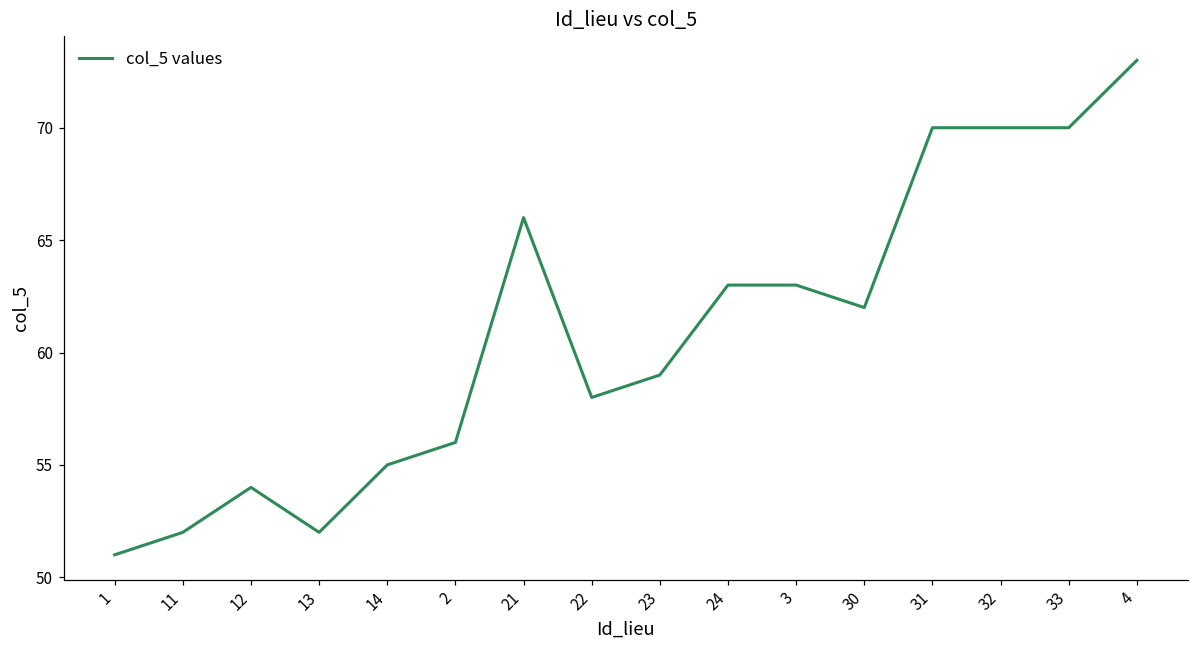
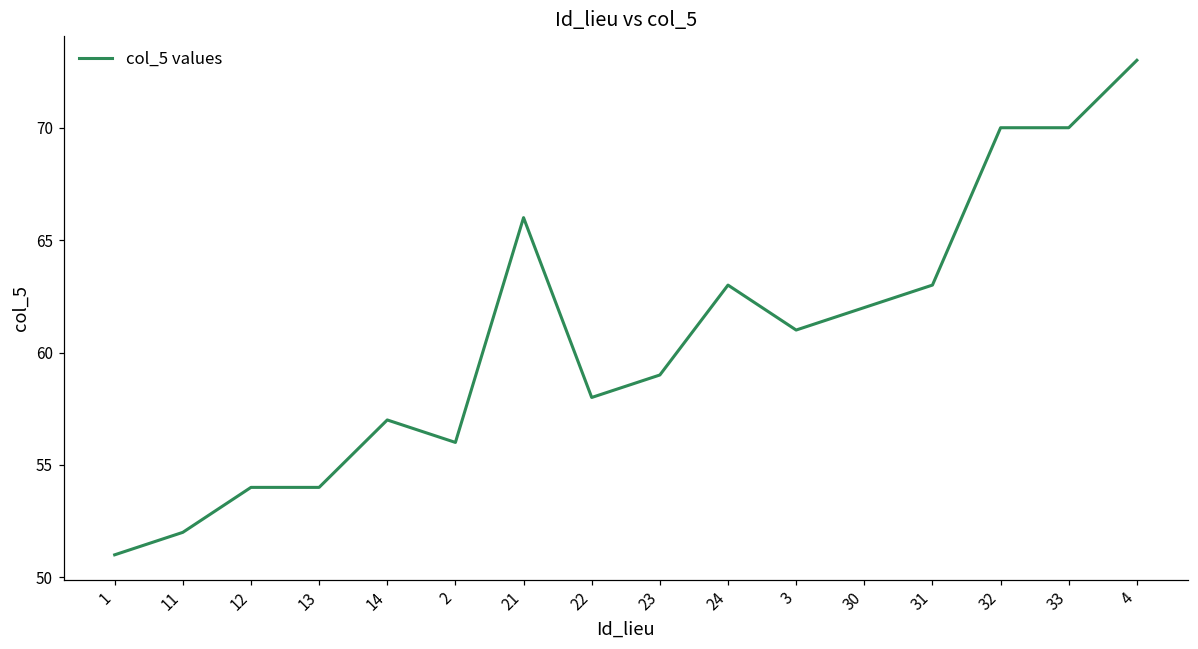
13: 52 -> 54
14: 55 -> 57
3: 63 -> 61
31: 70 -> 63
